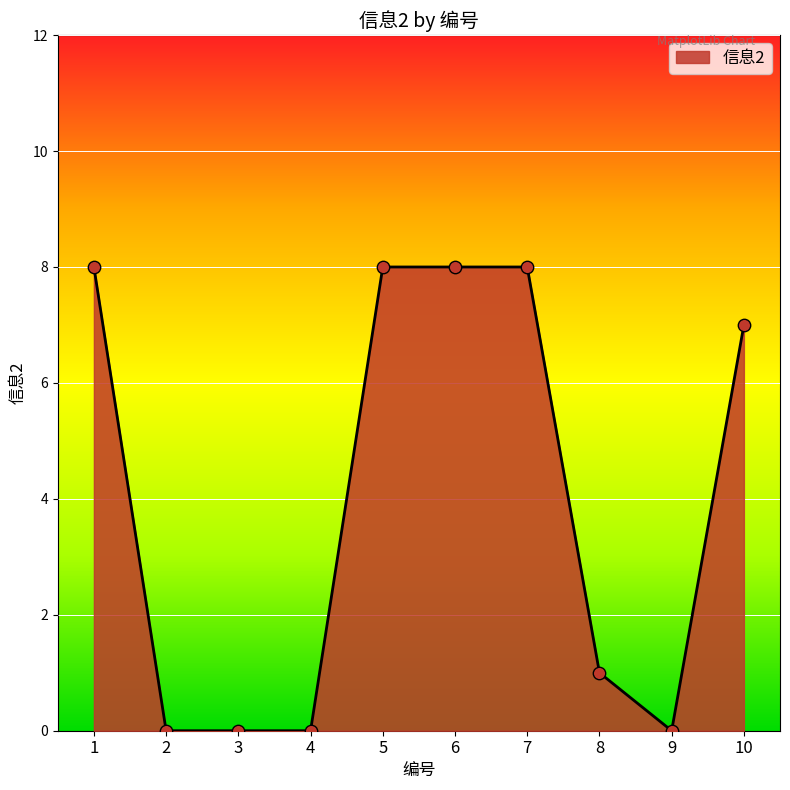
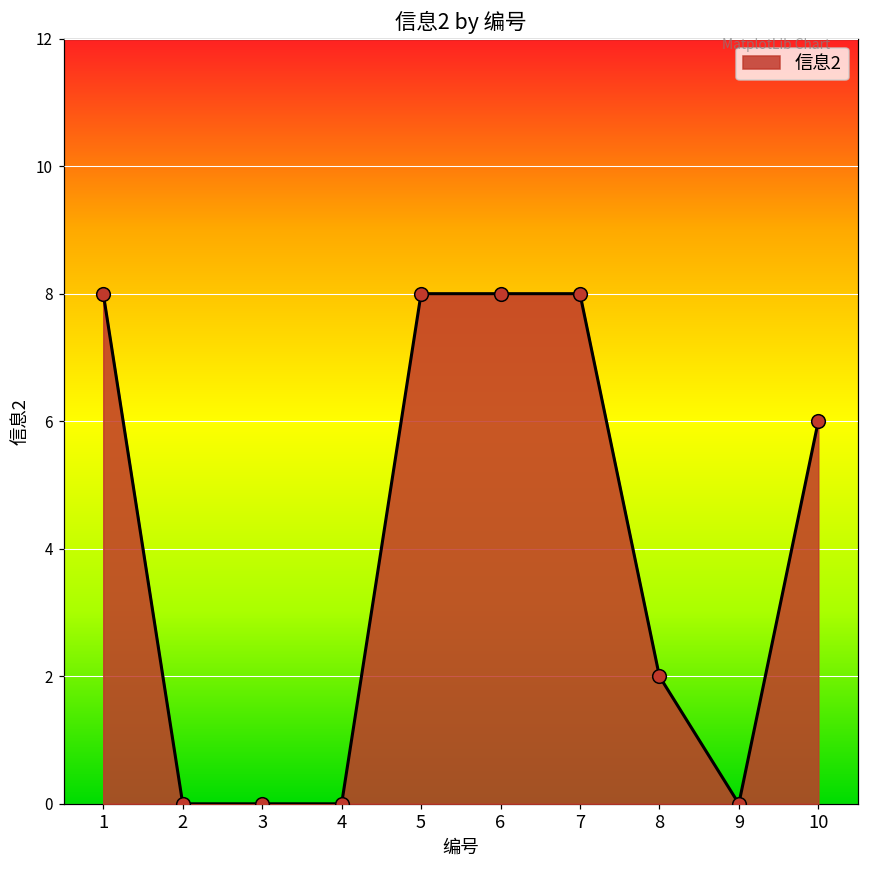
8: 1 -> 2
10: 7 -> 6
